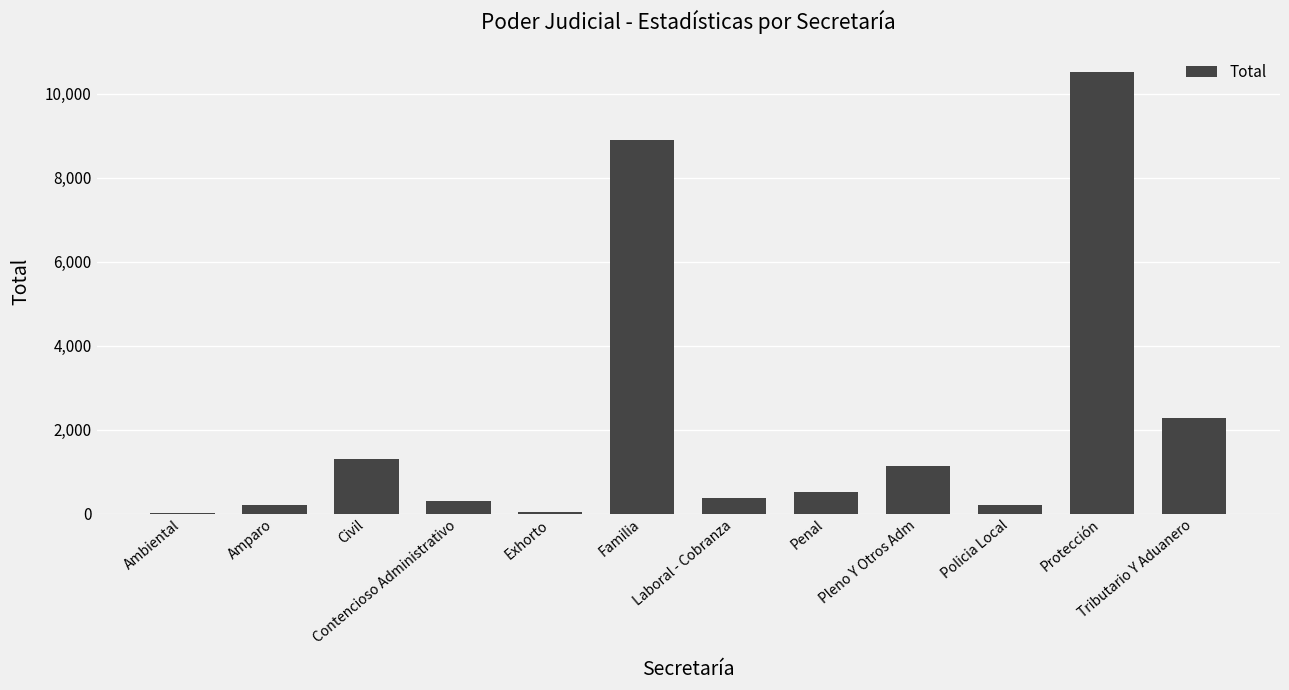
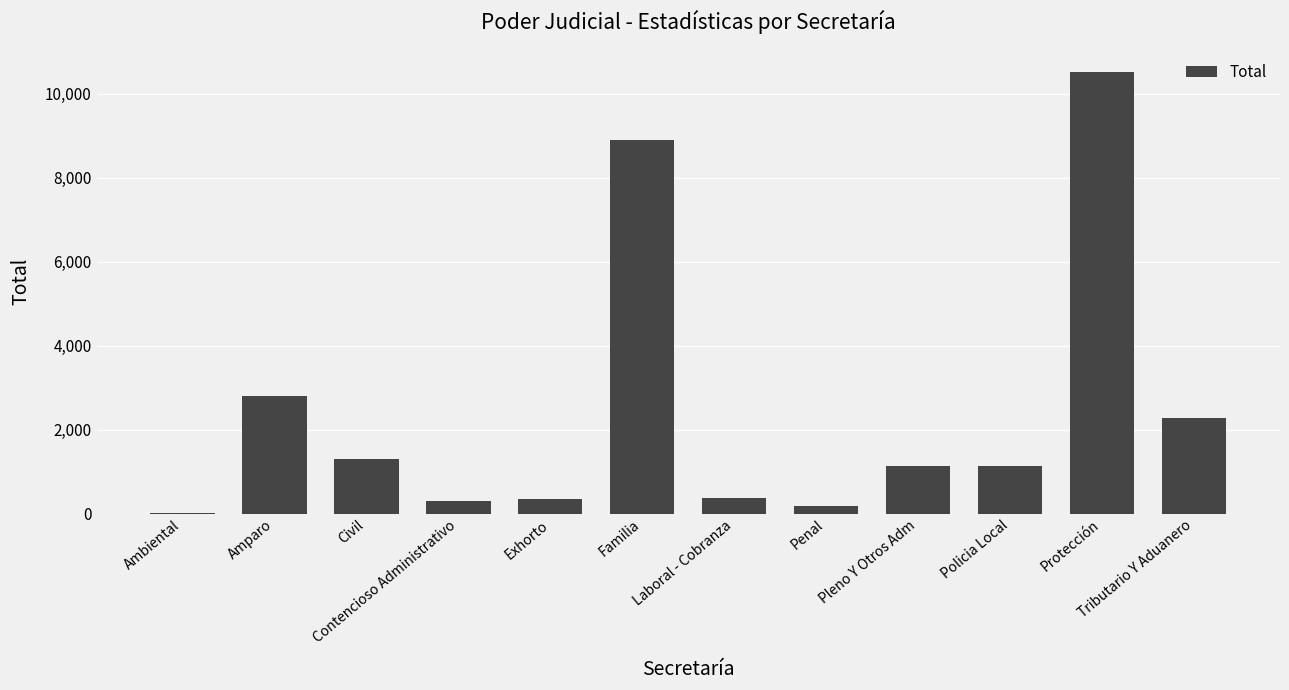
Amparo: 200 -> 2,800
Exhorto: 0 -> 300
Penal: 500 -> 200
Policia Local: 200 -> 1,100
